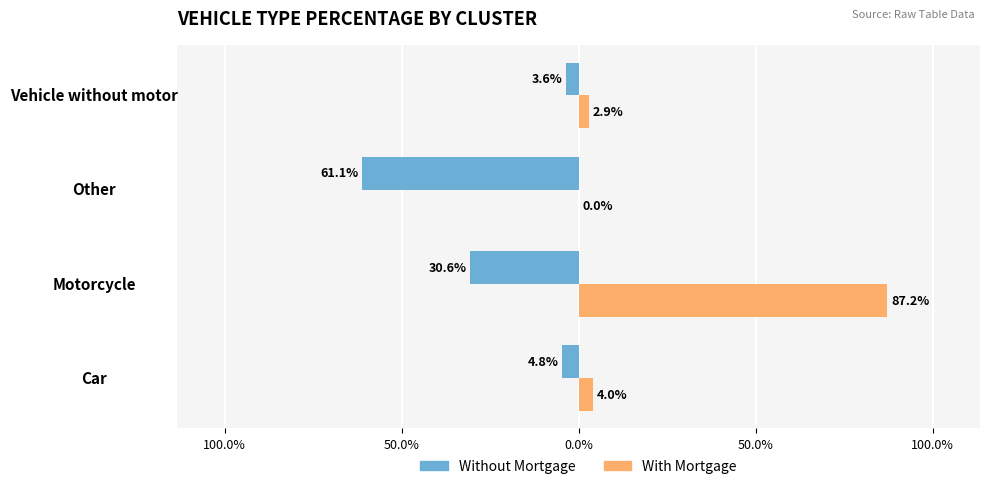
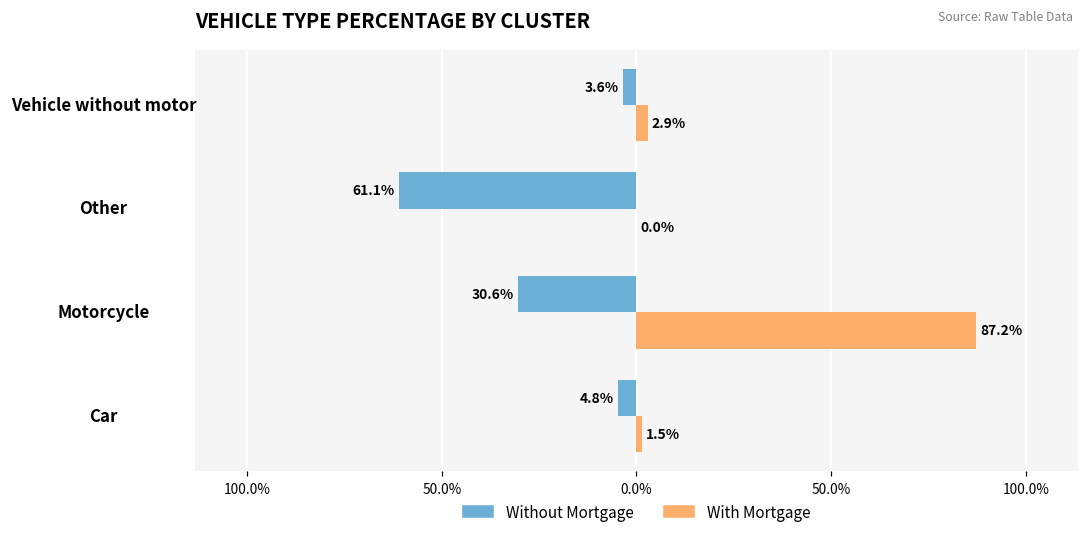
With Mortgage, Car: 4.0% -> 1.5%
